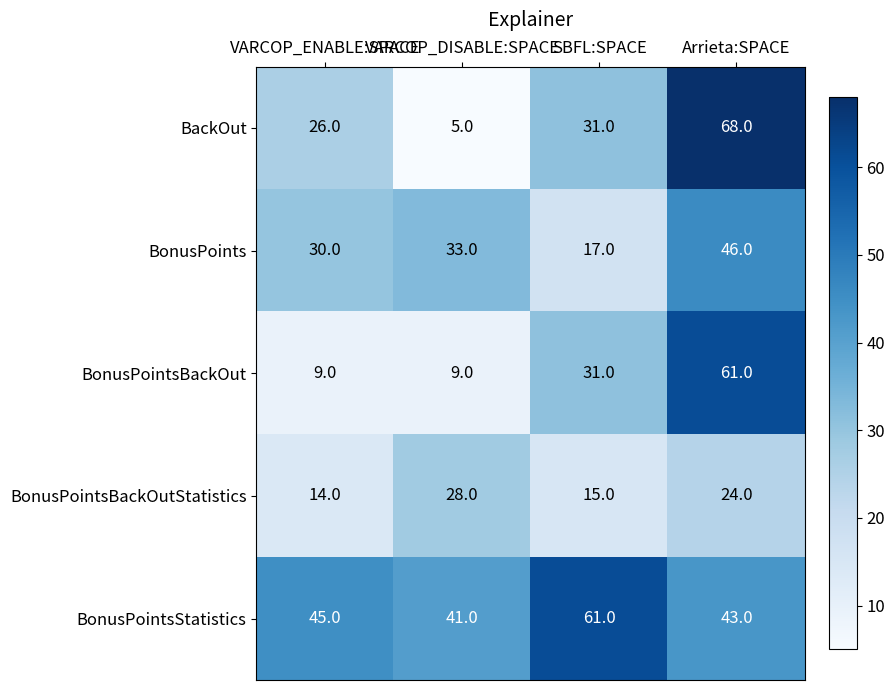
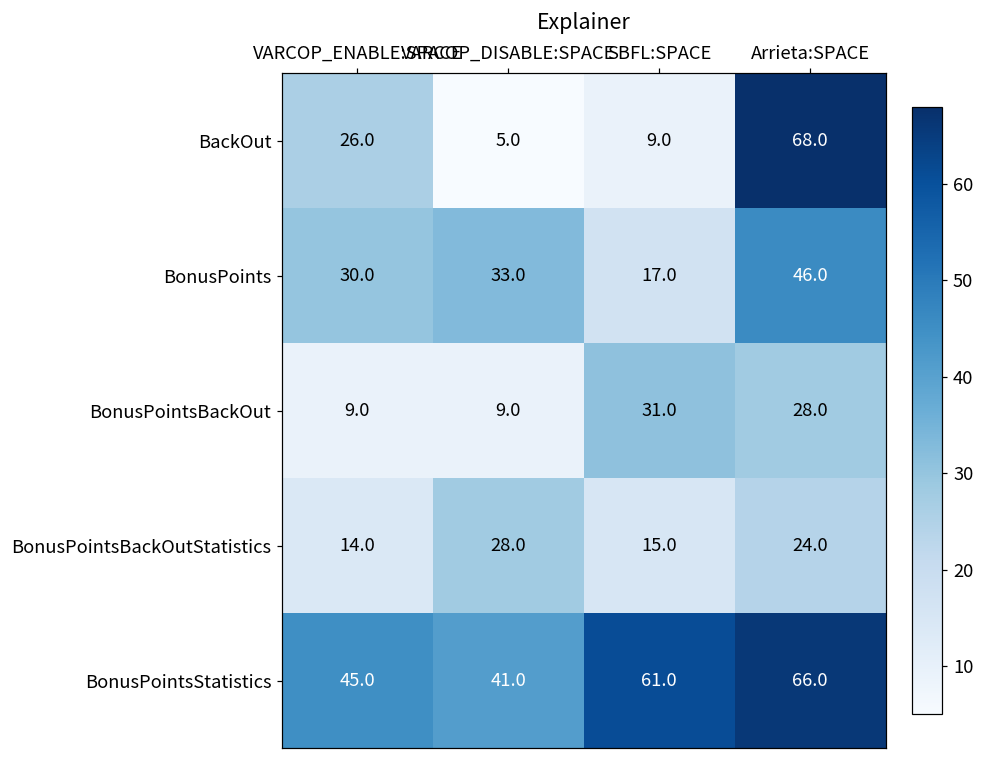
BackOut, SBFL:SPACE: 31.0 -> 9.0
BonusPointsBackOut, Arrieta:SPACE: 61.0 -> 28.0
BonusPointsStatistics, Arrieta:SPACE: 43.0 -> 66.0
